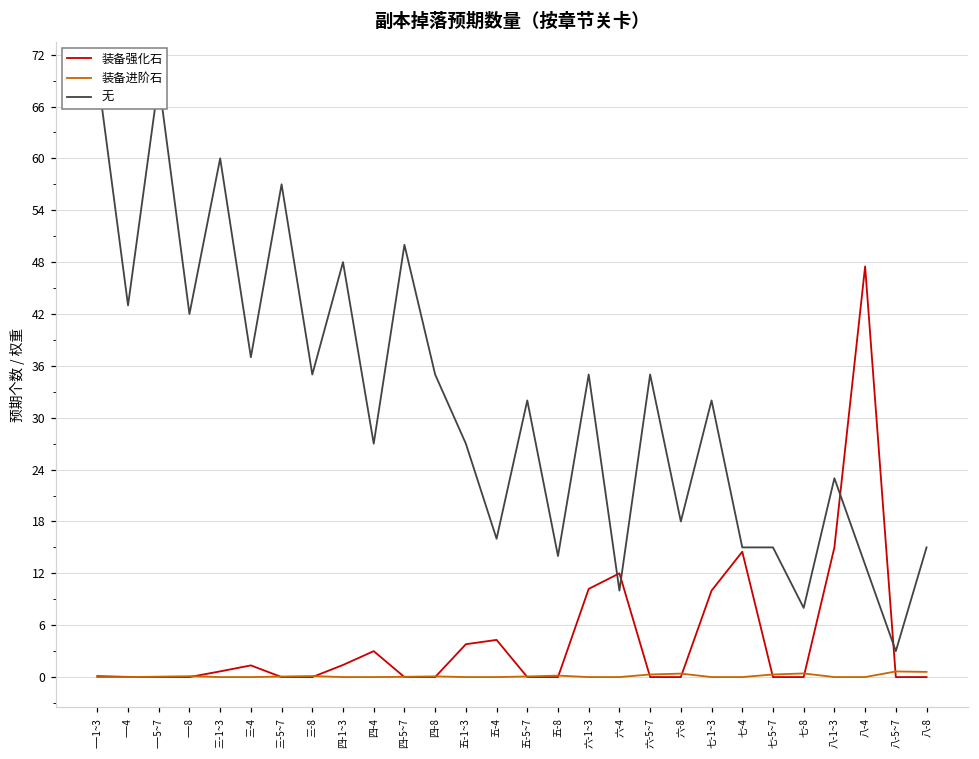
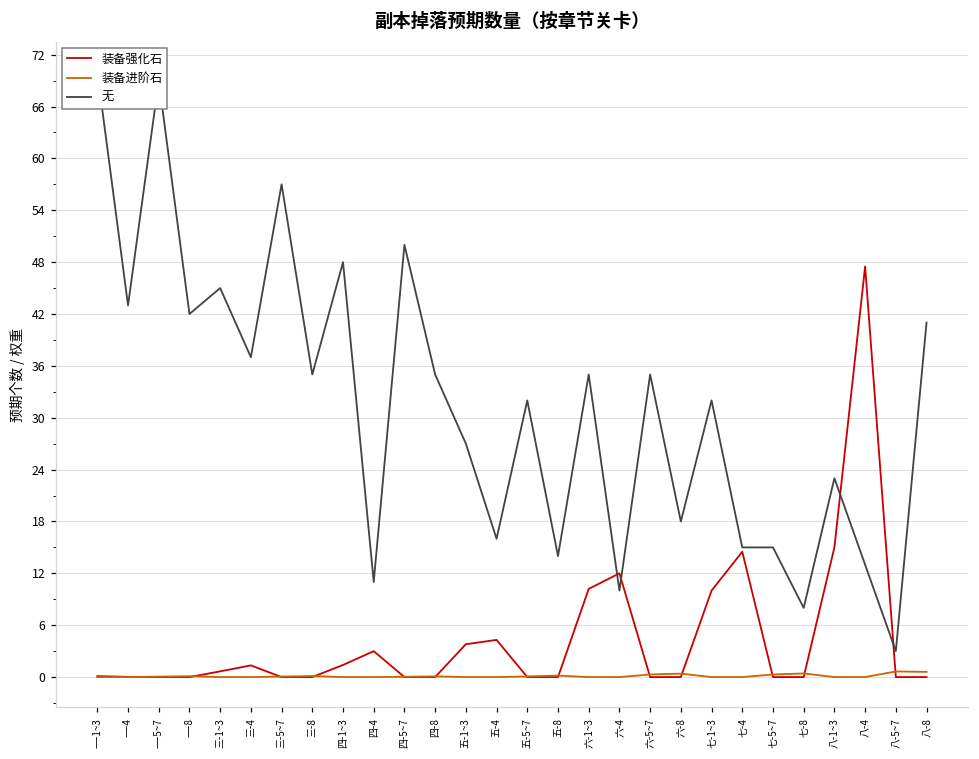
无, 三-1~3: 60 -> 45
无, 四-4: 27 -> 11
无, 八-8: 15 -> 41
